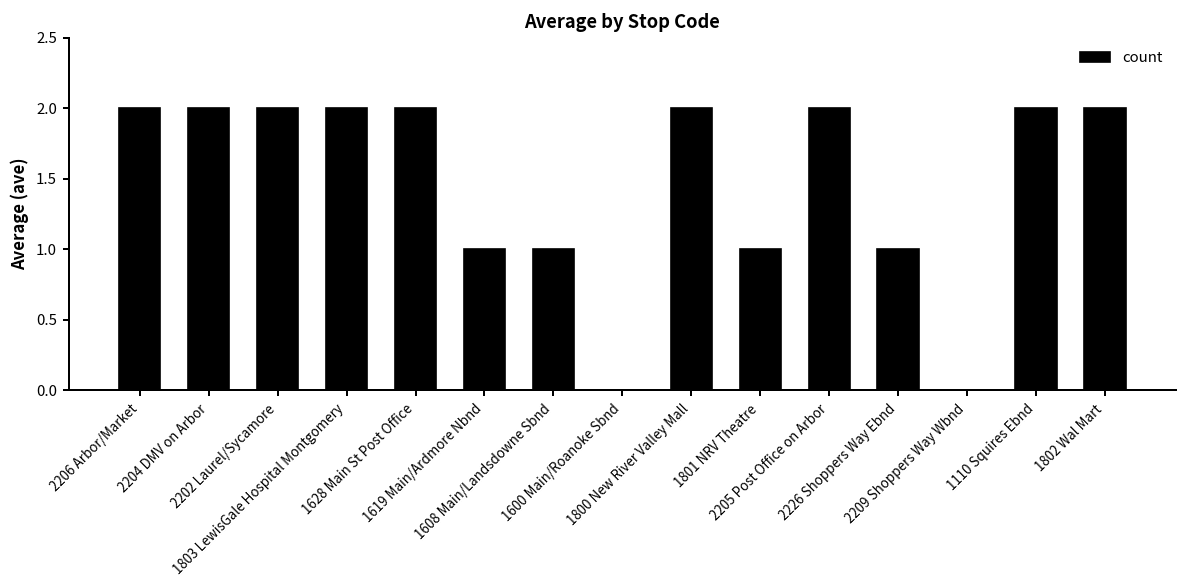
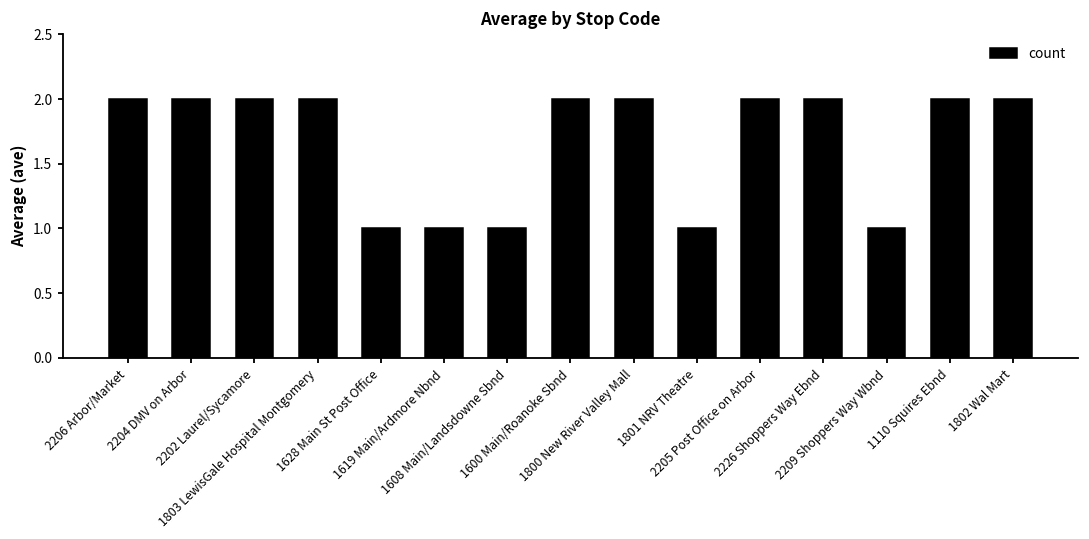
1628 Main St Post Office: 2 -> 1
1600 Main/Roanoke Sbnd: 0 -> 2
2226 Shoppers Way Ebnd: 1 -> 2
2209 Shoppers Way Wbnd: 0 -> 1
